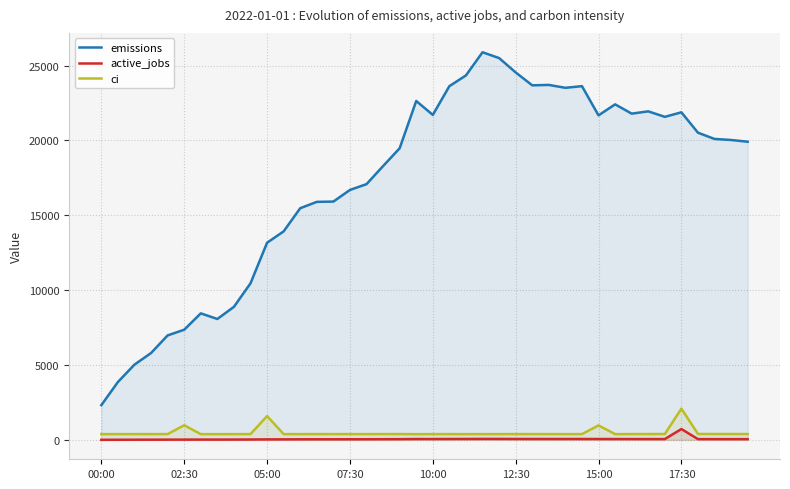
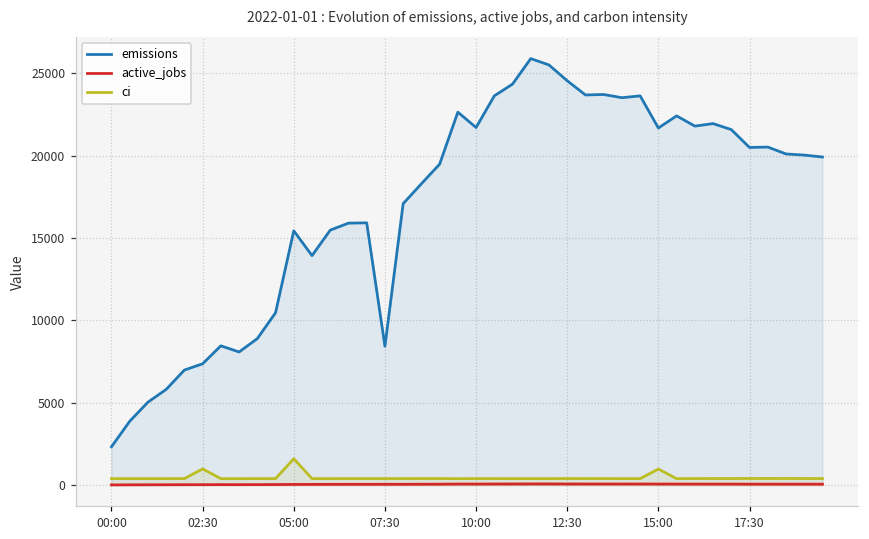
emissions, 05:00: 13200 -> 15400
emissions, 07:30: 16700 -> 8400
emissions, 17:30: 21900 -> 20500
active_jobs, 17:30: 700 -> 100
ci, 17:30: 2100 -> 400
